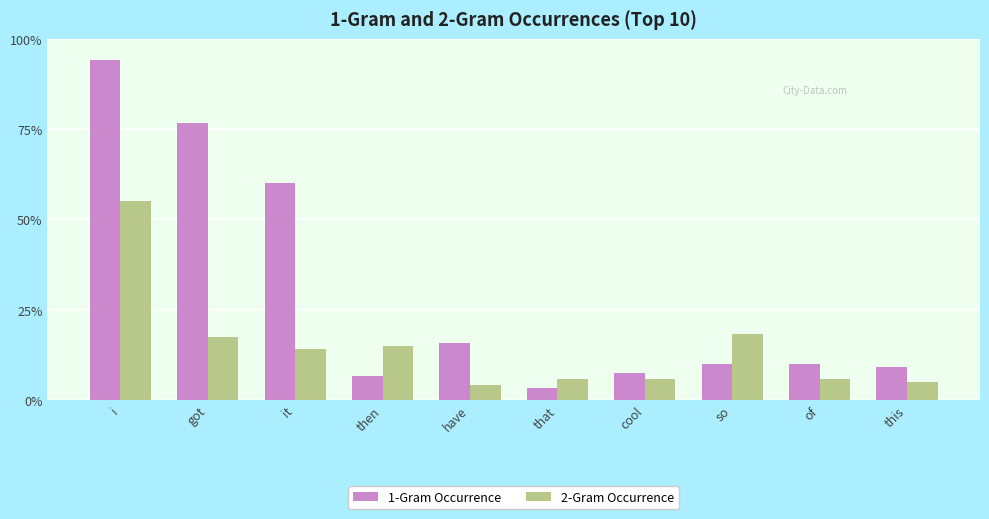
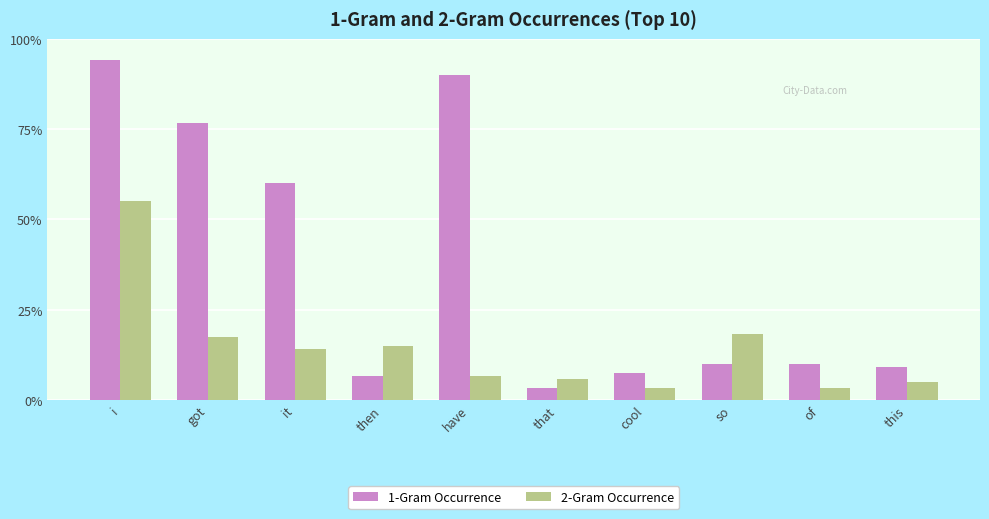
1-Gram Occurrence, have: 16% -> 90%
2-Gram Occurrence, have: 4% -> 7%
2-Gram Occurrence, cool: 6% -> 3%
2-Gram Occurrence, of: 6% -> 3%
